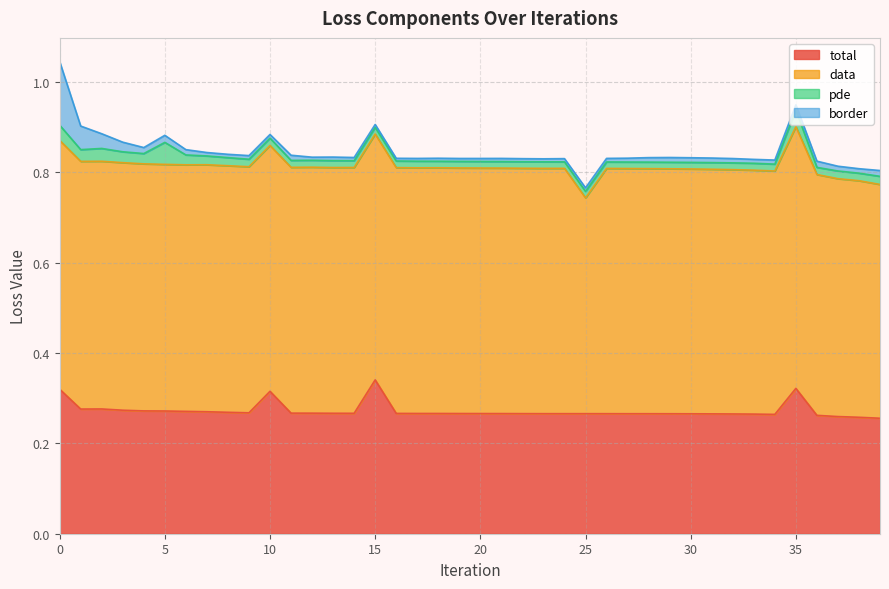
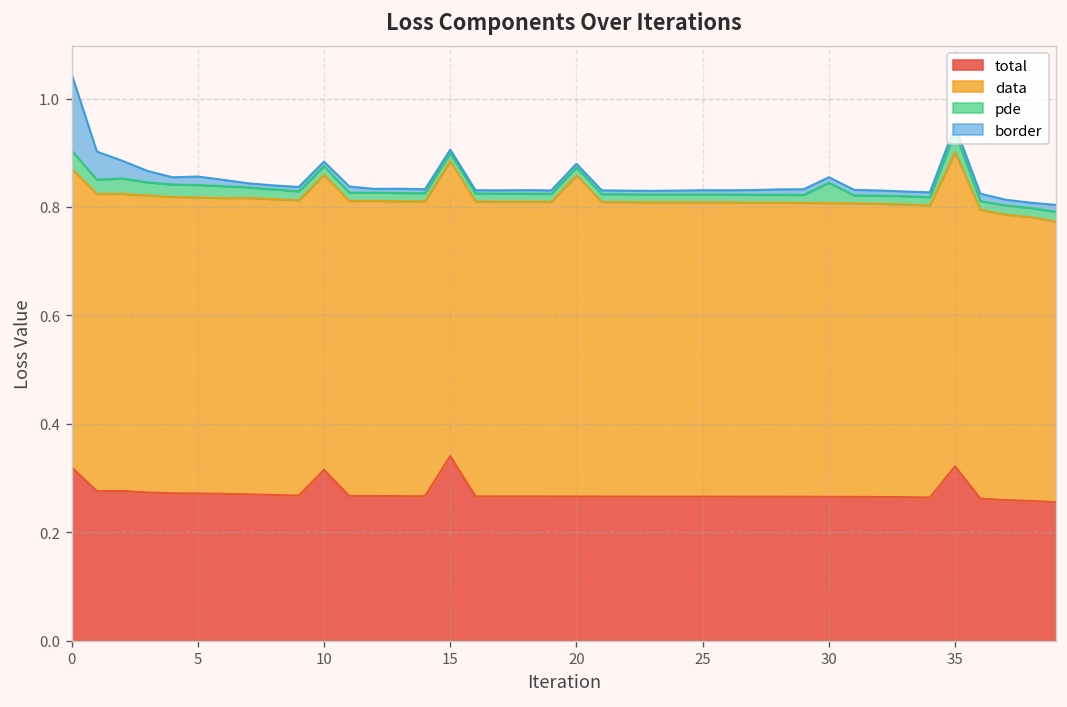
pde, 5: 0.05 -> 0.02
data, 20: 0.54 -> 0.59
data, 25: 0.48 -> 0.54
pde, 30: 0.01 -> 0.04
